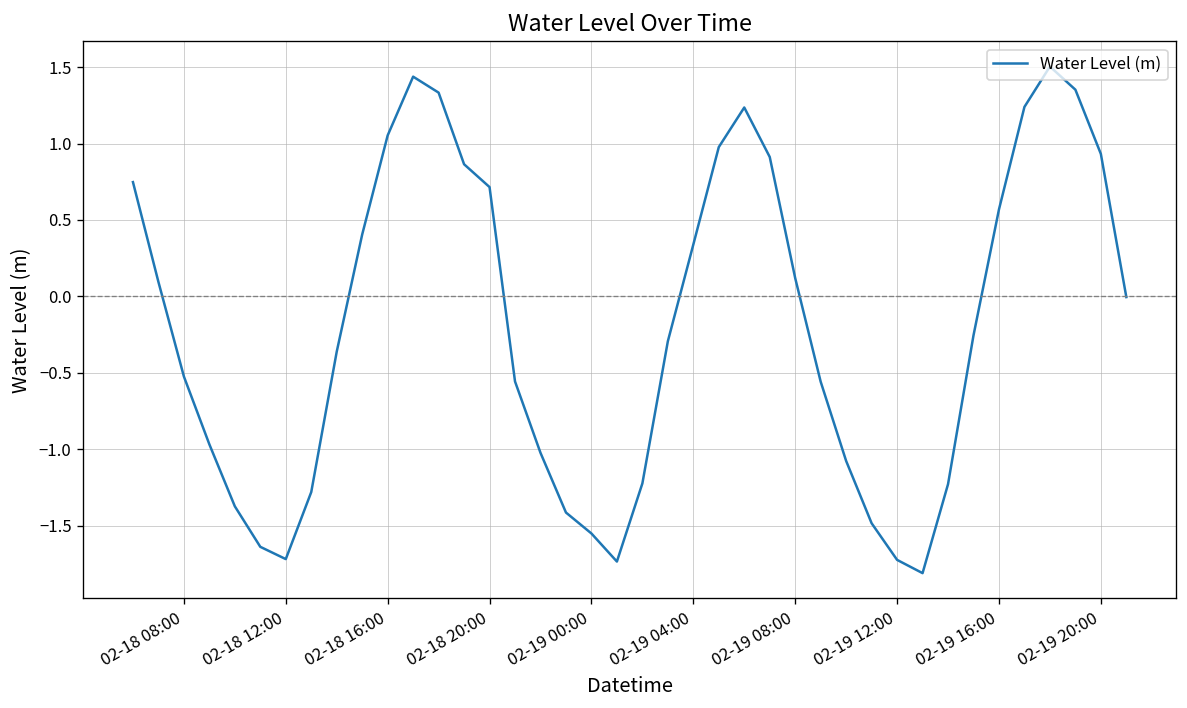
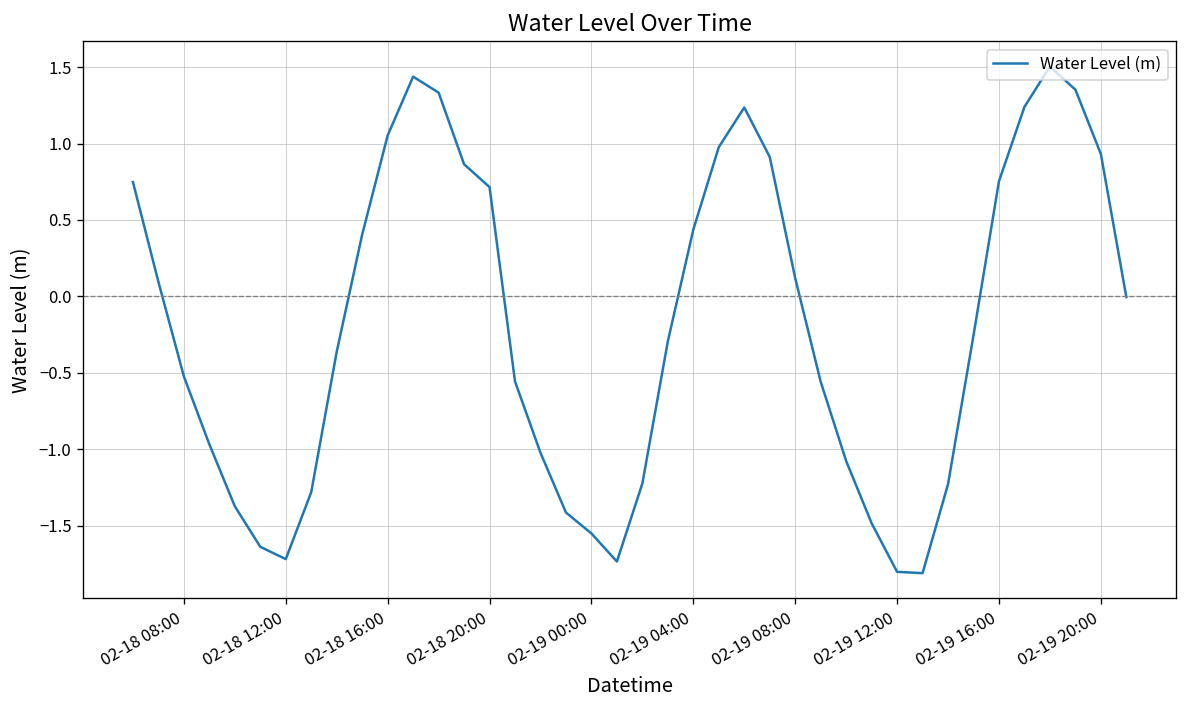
02-19 04:00: 0.34 -> 0.44
02-19 12:00: -1.72 -> -1.80
02-19 16:00: 0.57 -> 0.75
